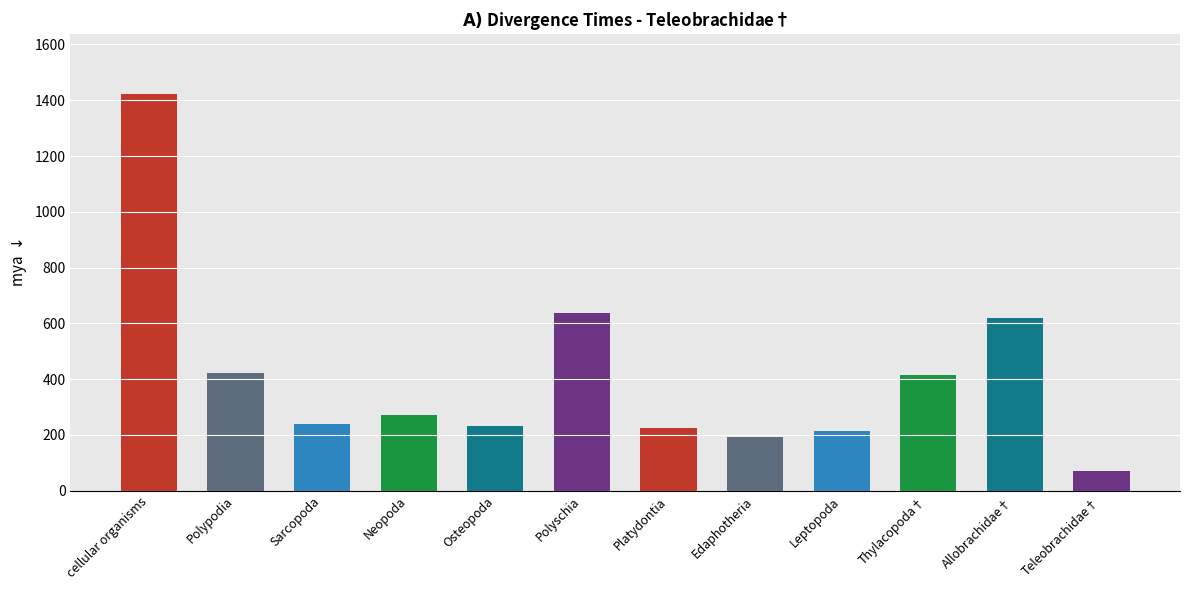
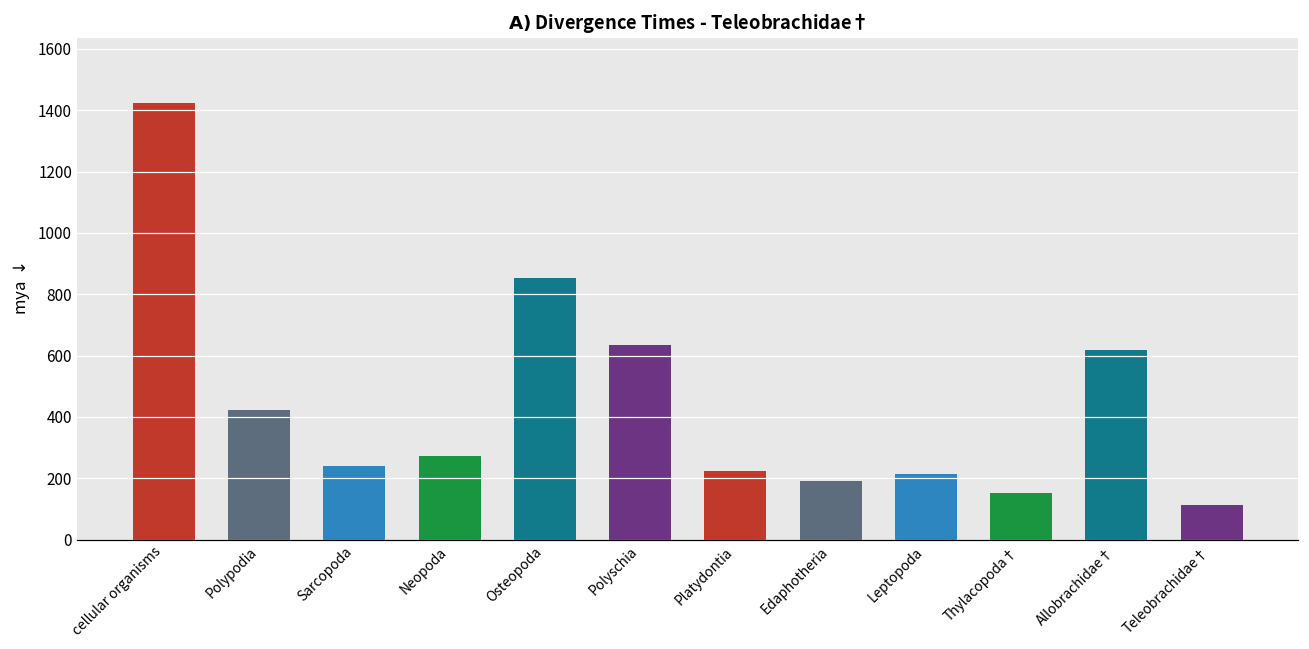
Osteopoda: 230 -> 850
Thylacopoda†: 410 -> 150
Teleobrachidae†: 70 -> 110
